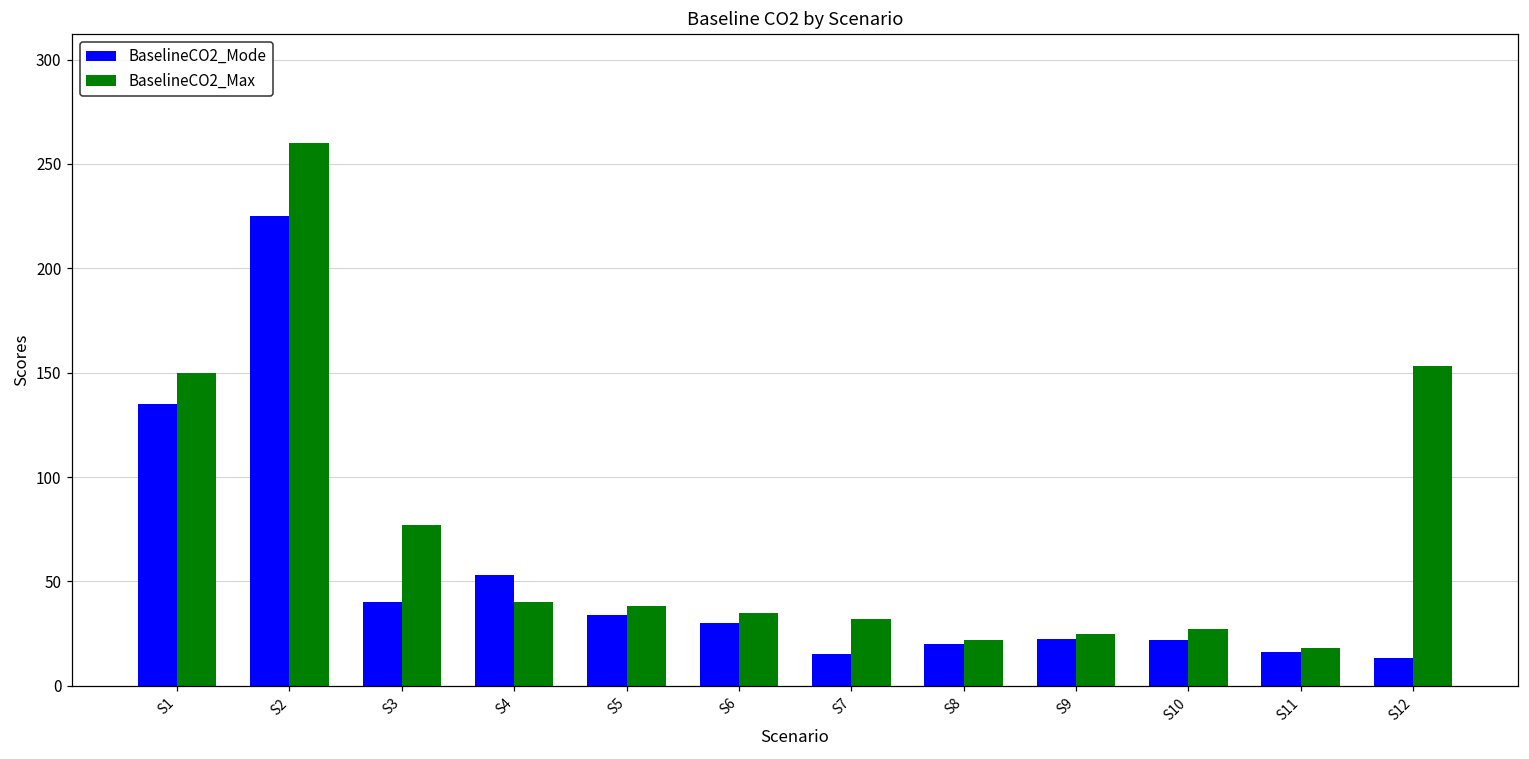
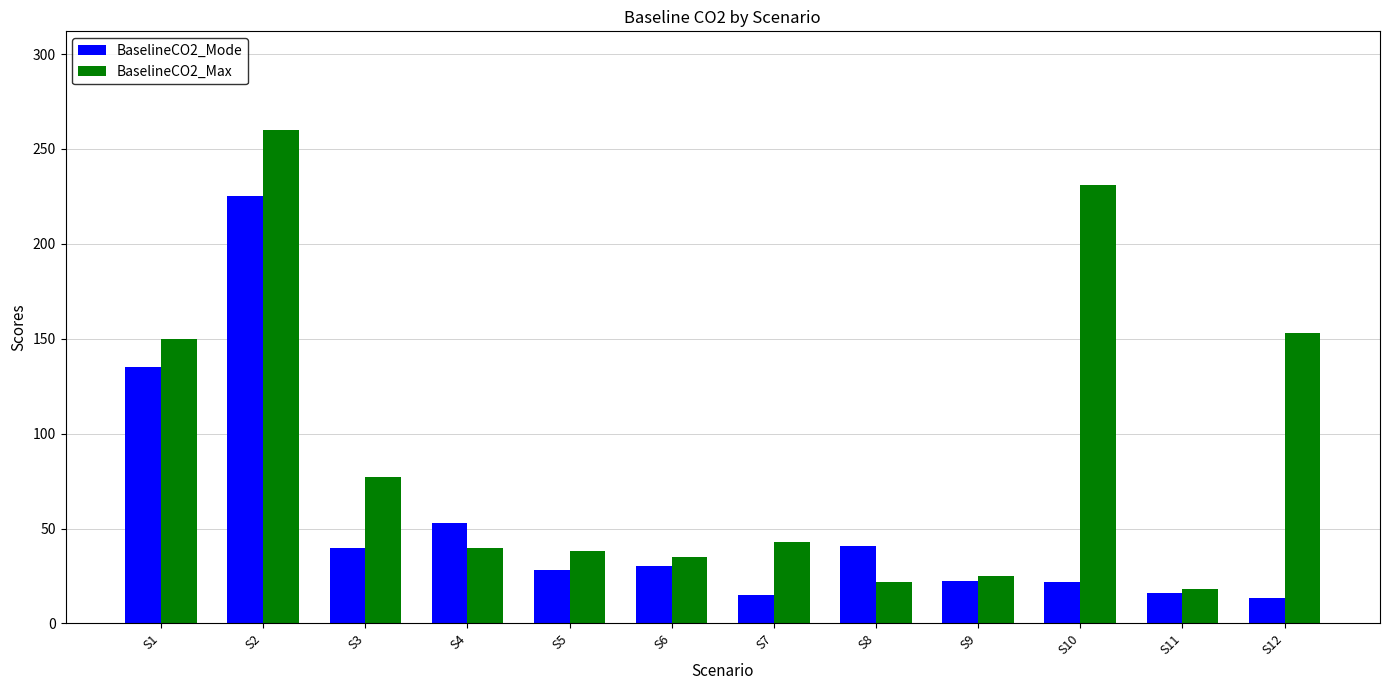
BaselineCO2_Mode, S5: 34 -> 28
BaselineCO2_Max, S7: 32 -> 43
BaselineCO2_Mode, S8: 20 -> 41
BaselineCO2_Max, S10: 27 -> 231
